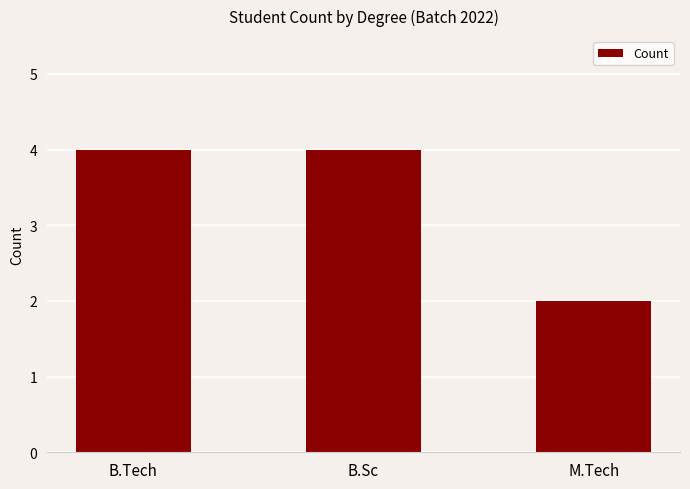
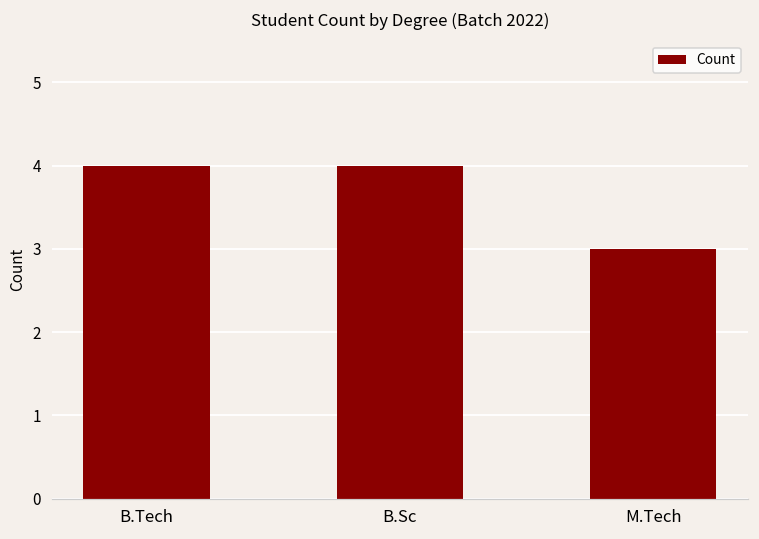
M.Tech: 2 -> 3
